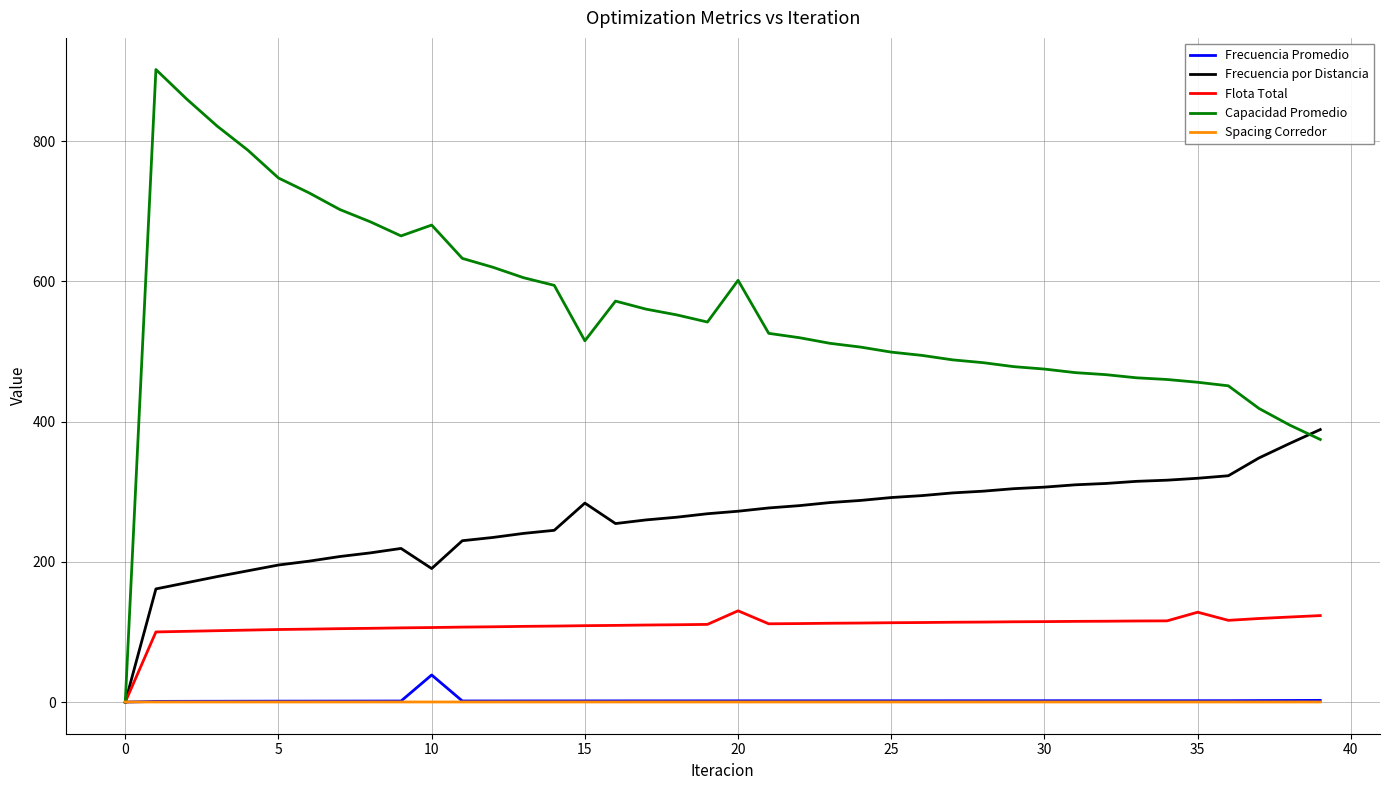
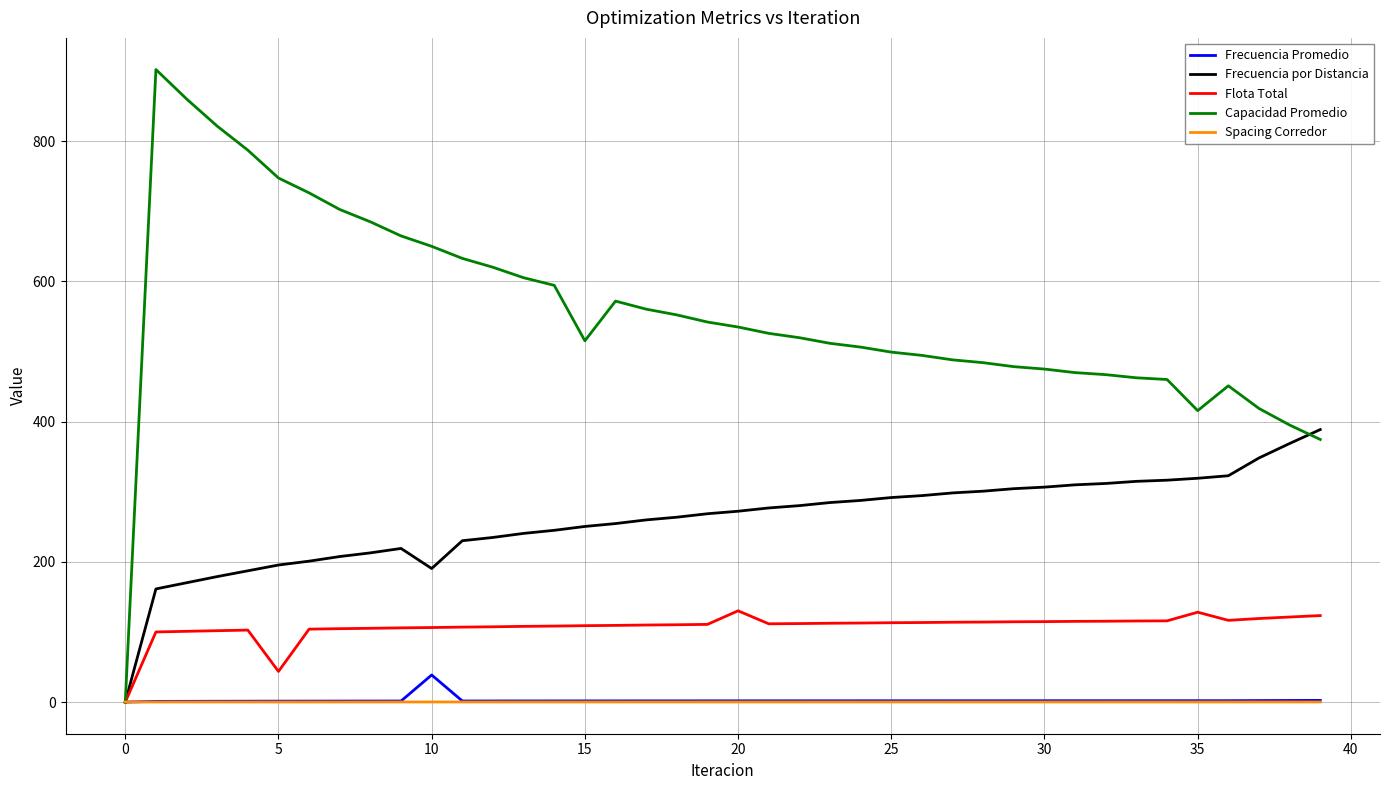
Flota Total, 5: 100 -> 40
Capacidad Promedio, 10: 680 -> 650
Frecuencia por Distancia, 15: 280 -> 250
Capacidad Promedio, 20: 600 -> 540
Capacidad Promedio, 35: 460 -> 420
